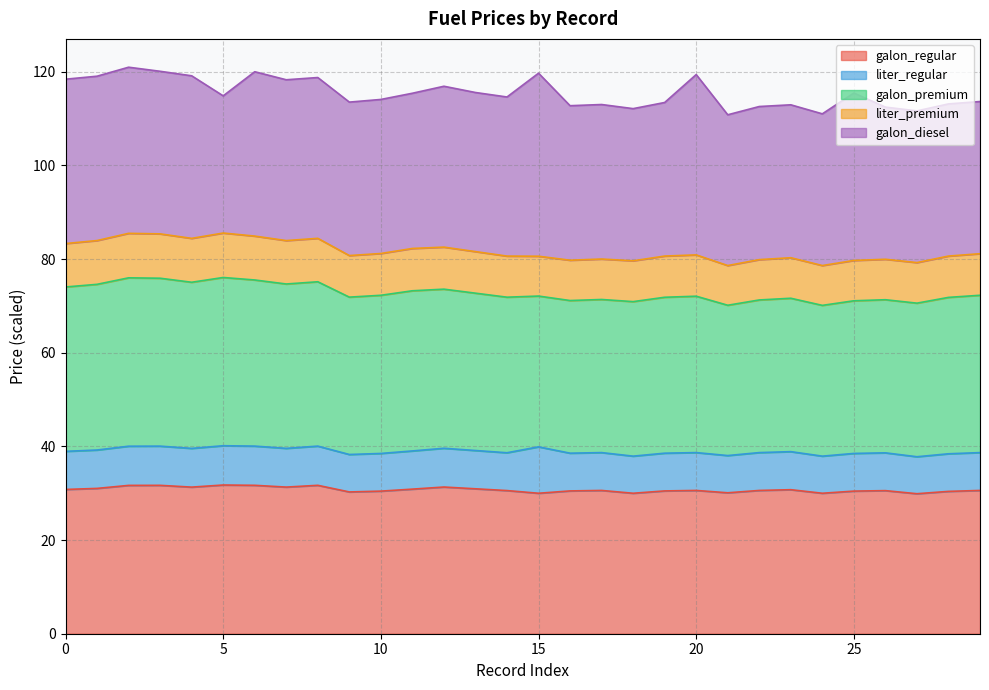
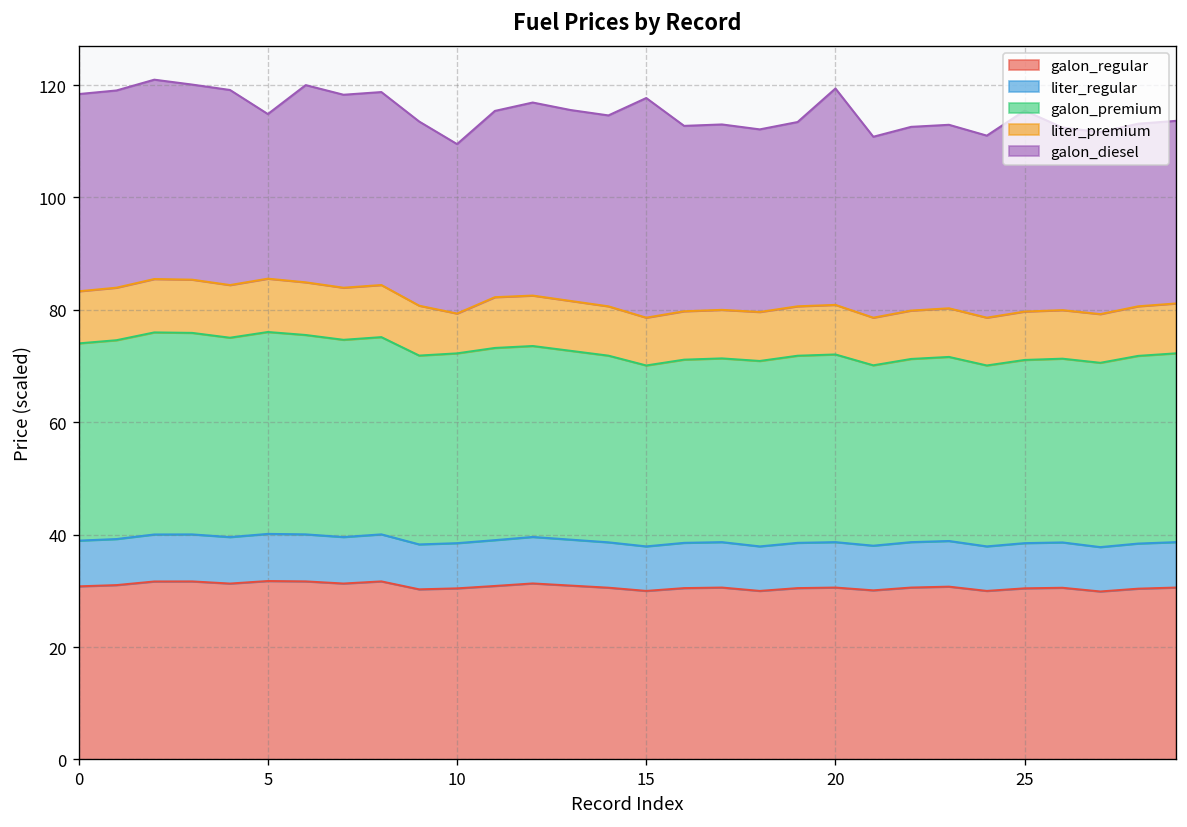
liter_premium, 10: 9 -> 7
galon_diesel, 10: 33 -> 30
liter_regular, 15: 10 -> 8
